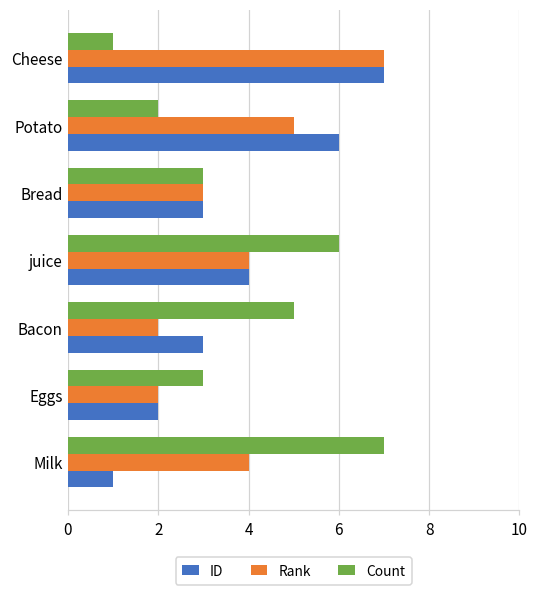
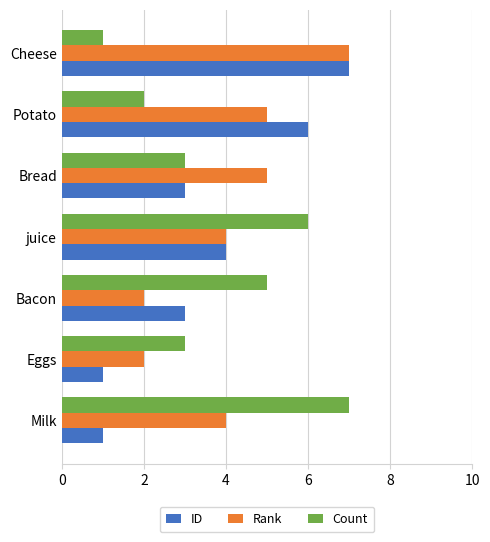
Rank, Bread: 3 -> 5
ID, Eggs: 2 -> 1
